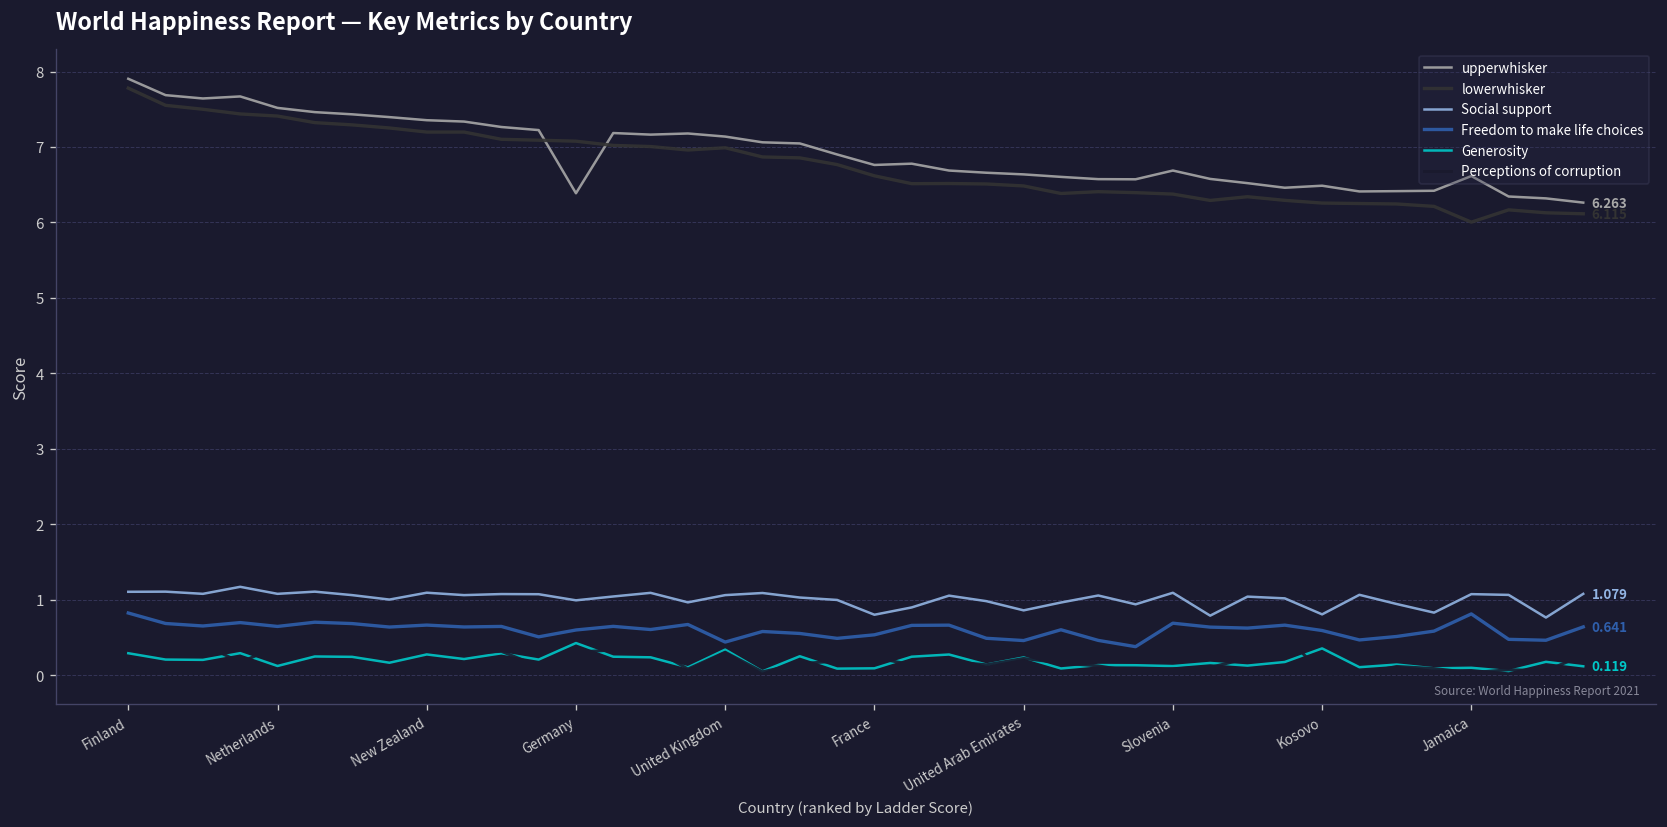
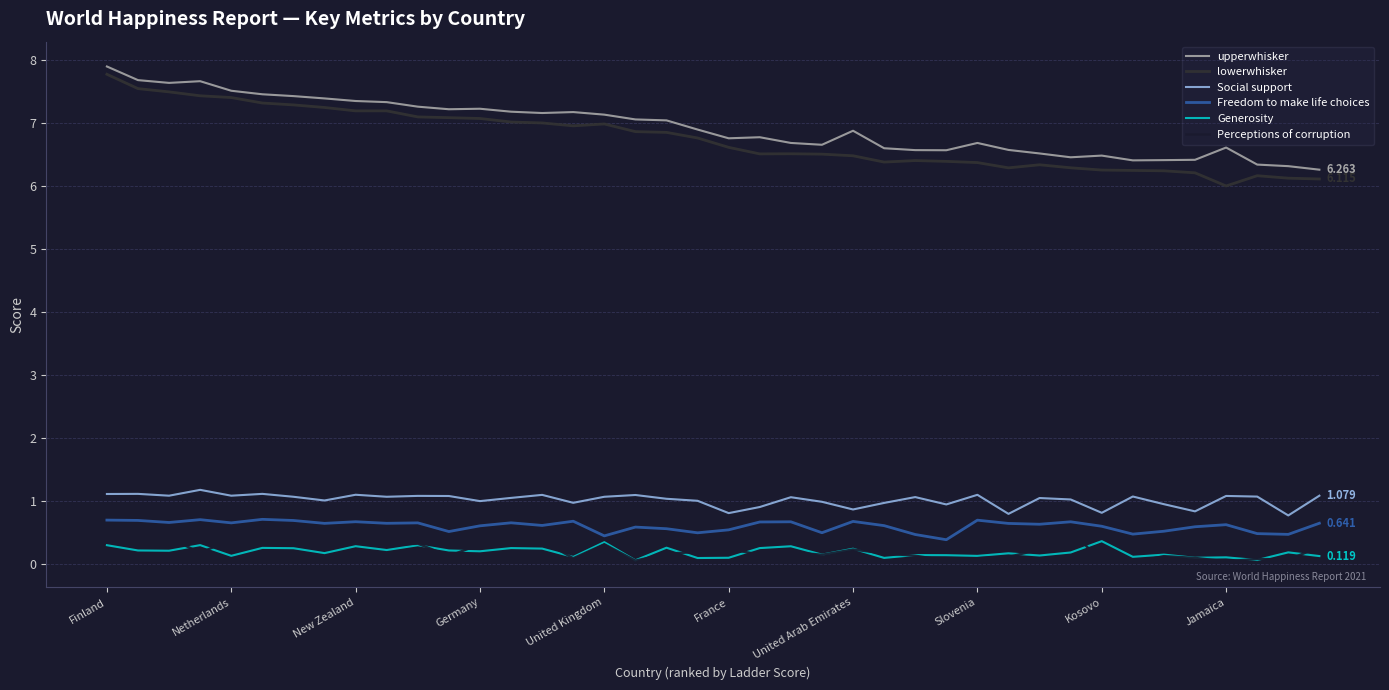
Freedom to make life choices, Finland: 0.8 -> 0.7
upperwhisker, Germany: 6.4 -> 7.2
Generosity, Germany: 0.4 -> 0.2
upperwhisker, United Arab Emirates: 6.6 -> 6.9
Freedom to make life choices, United Arab Emirates: 0.5 -> 0.7
Freedom to make life choices, Jamaica: 0.8 -> 0.6
